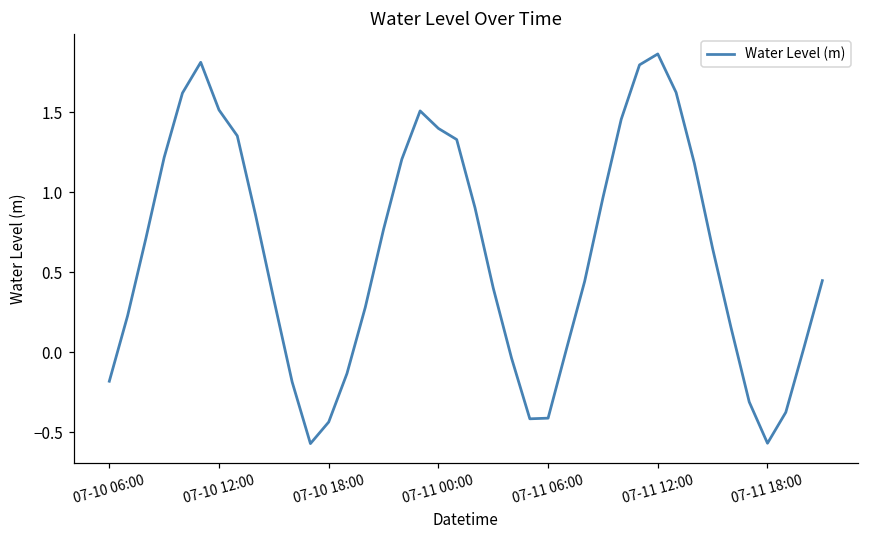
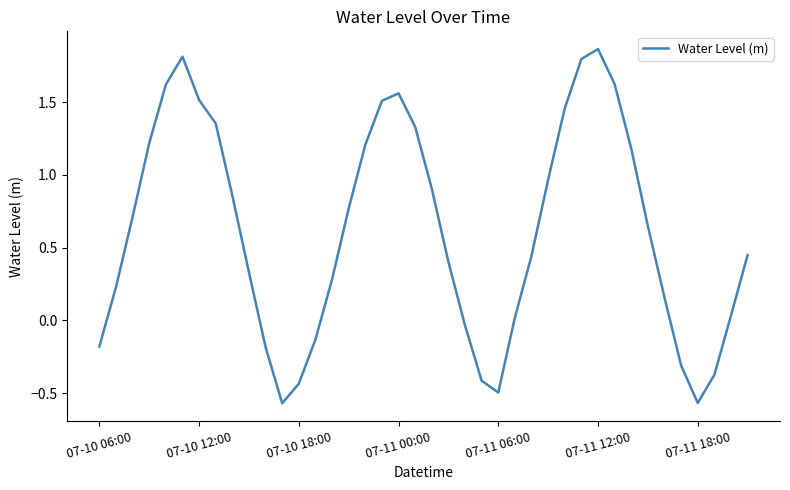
07-11 00:00: 1.40 -> 1.56
07-11 06:00: -0.41 -> -0.50
